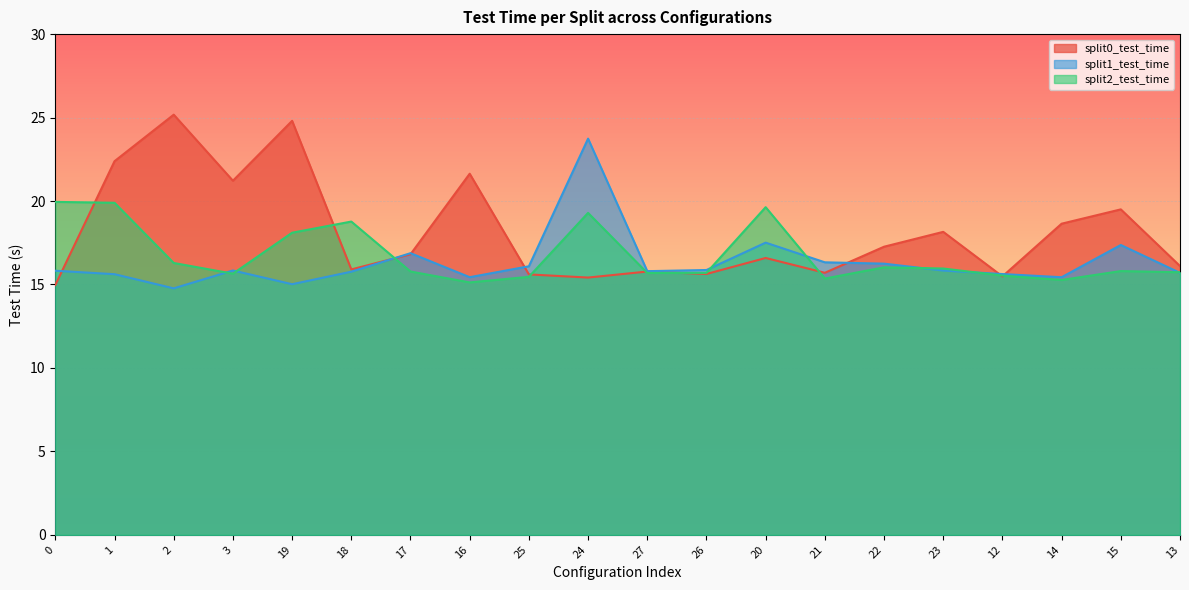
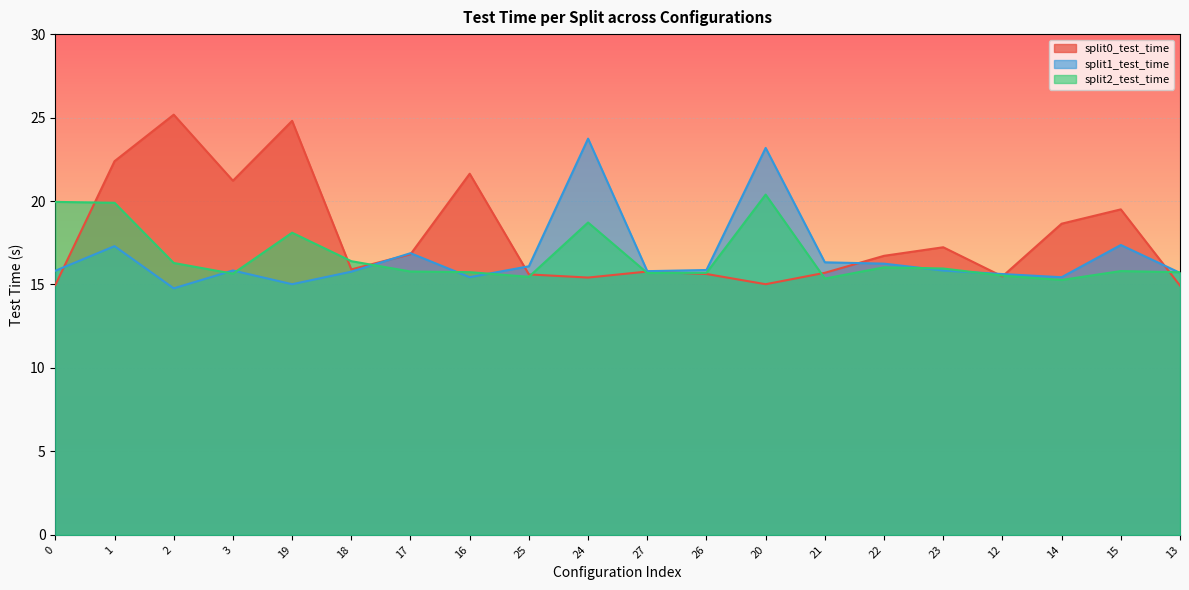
split1_test_time, 1: 15.6 -> 17.3
split2_test_time, 18: 18.8 -> 16.4
split2_test_time, 16: 15.1 -> 15.7
split2_test_time, 24: 19.3 -> 18.7
split0_test_time, 20: 16.6 -> 15.0
split1_test_time, 20: 17.5 -> 23.2
split2_test_time, 20: 19.6 -> 20.4
split0_test_time, 22: 17.3 -> 16.7
split0_test_time, 23: 18.2 -> 17.2
split0_test_time, 13: 16.1 -> 14.9
